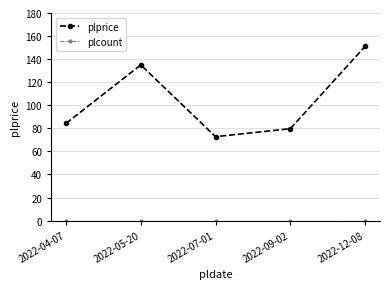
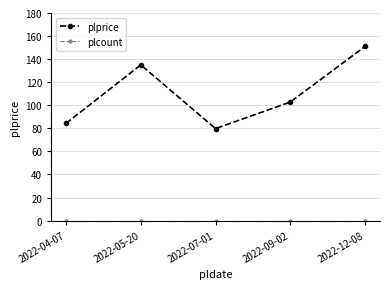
plprice, 2022-07-01: 73 -> 80
plprice, 2022-09-02: 80 -> 103
